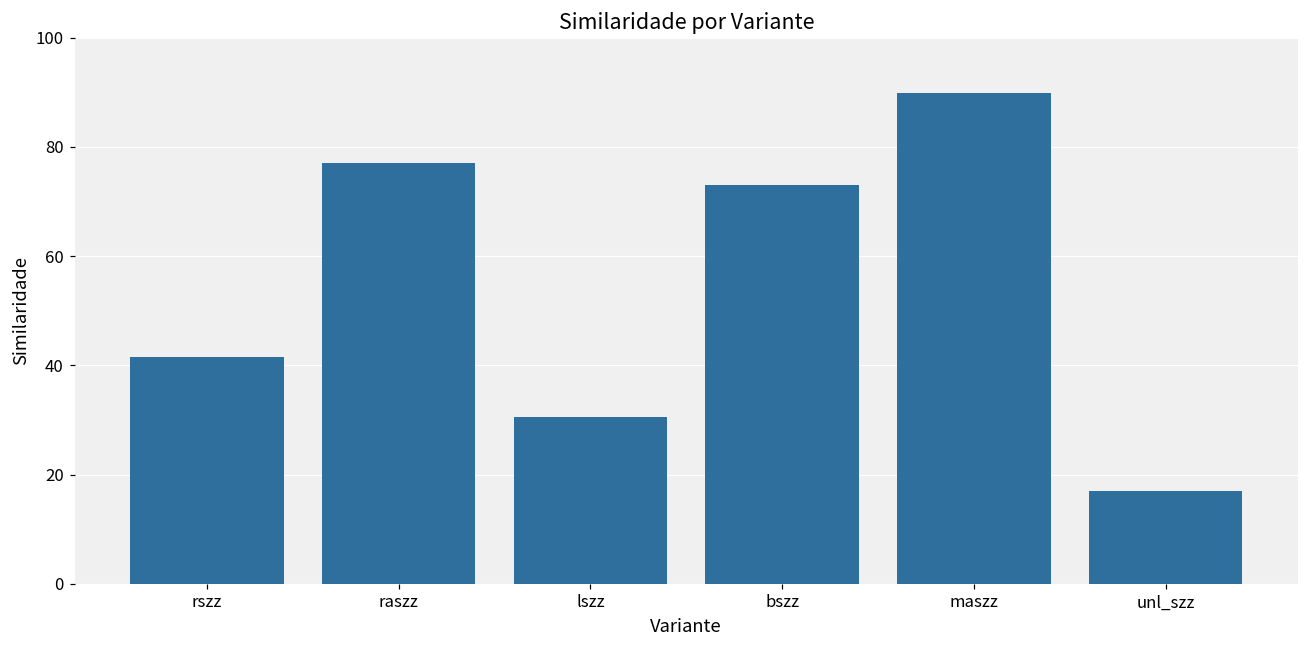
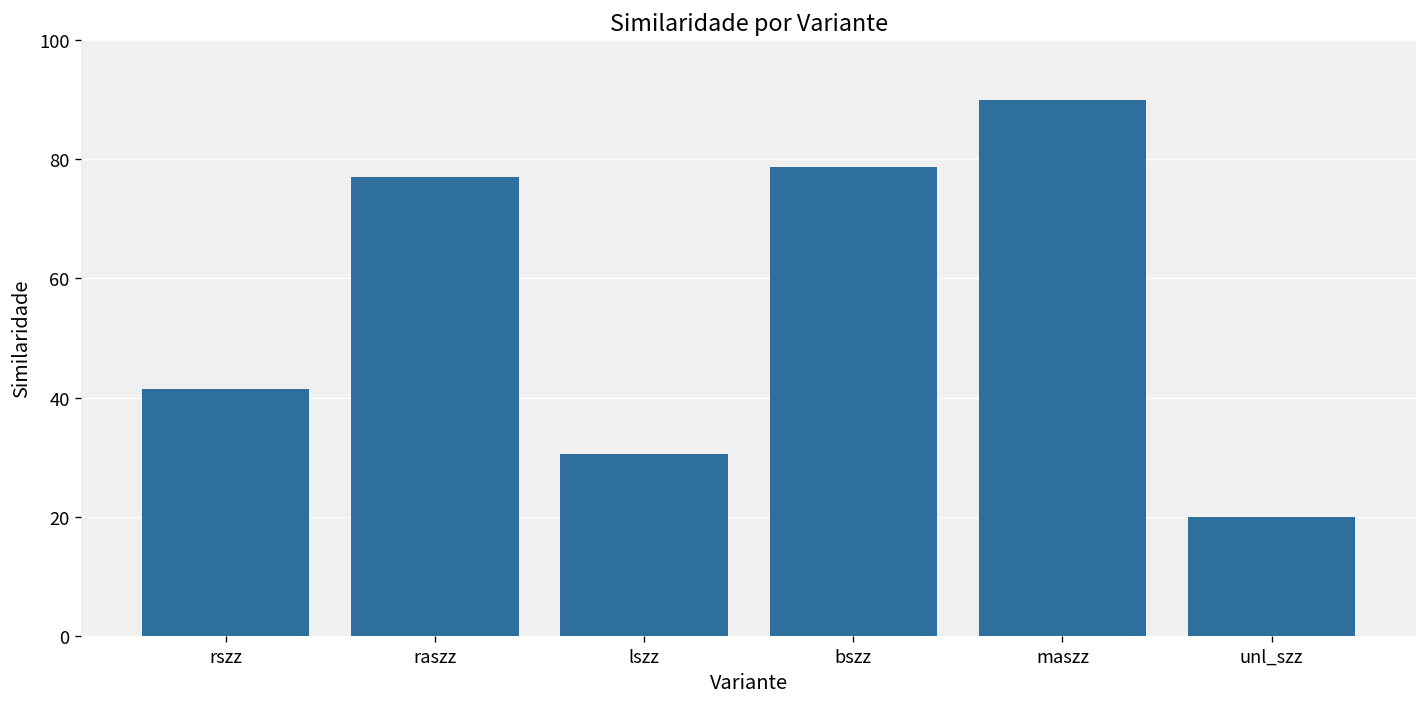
bszz: 73 -> 79
unl_szz: 17 -> 20
